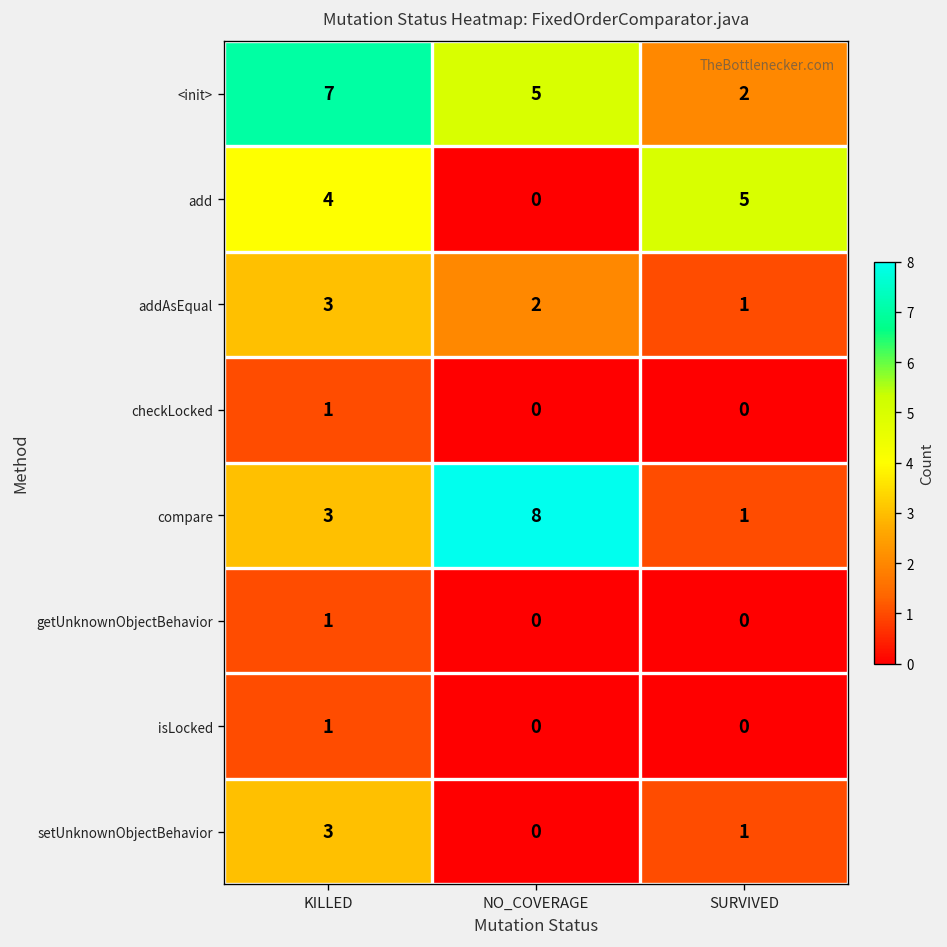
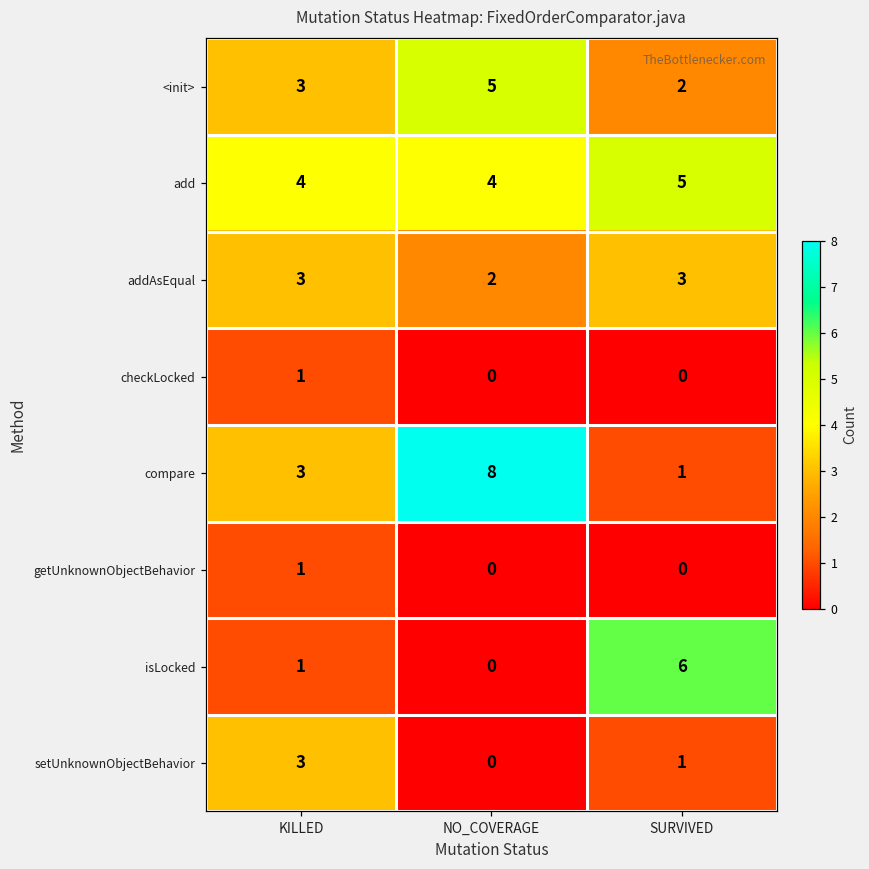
<init>, KILLED: 7 -> 3
add, NO_COVERAGE: 0 -> 4
addAsEqual, SURVIVED: 1 -> 3
isLocked, SURVIVED: 0 -> 6
